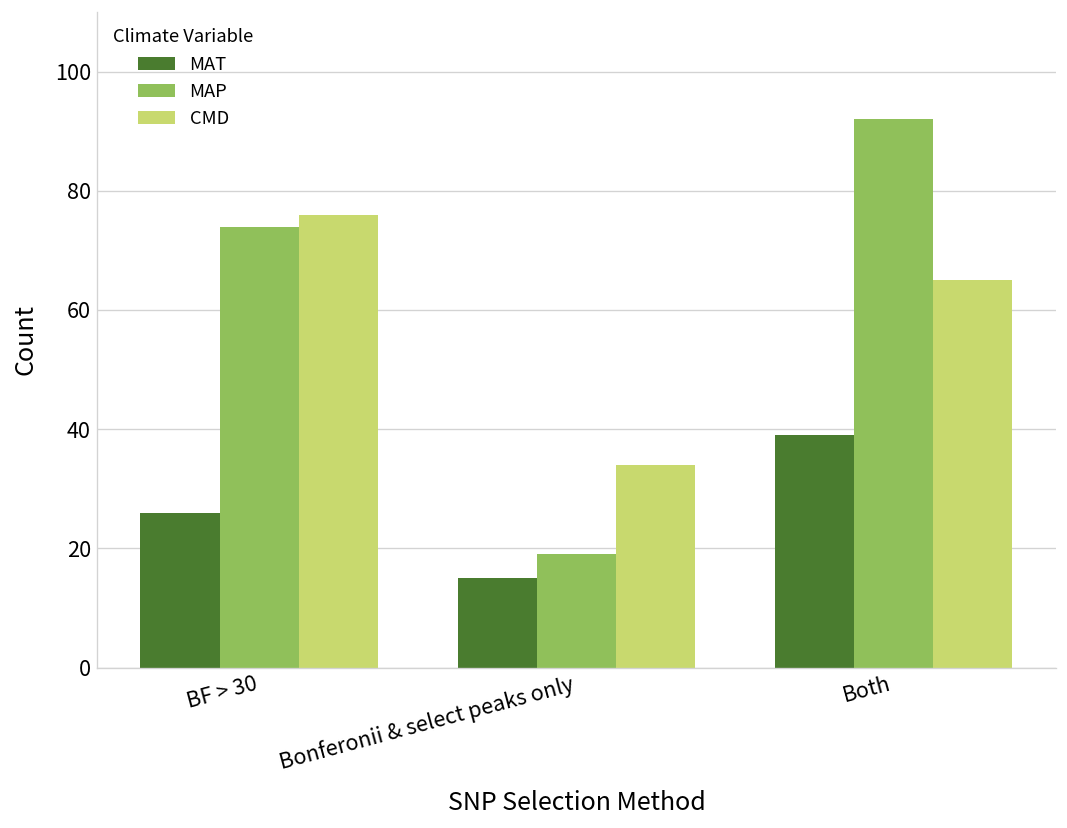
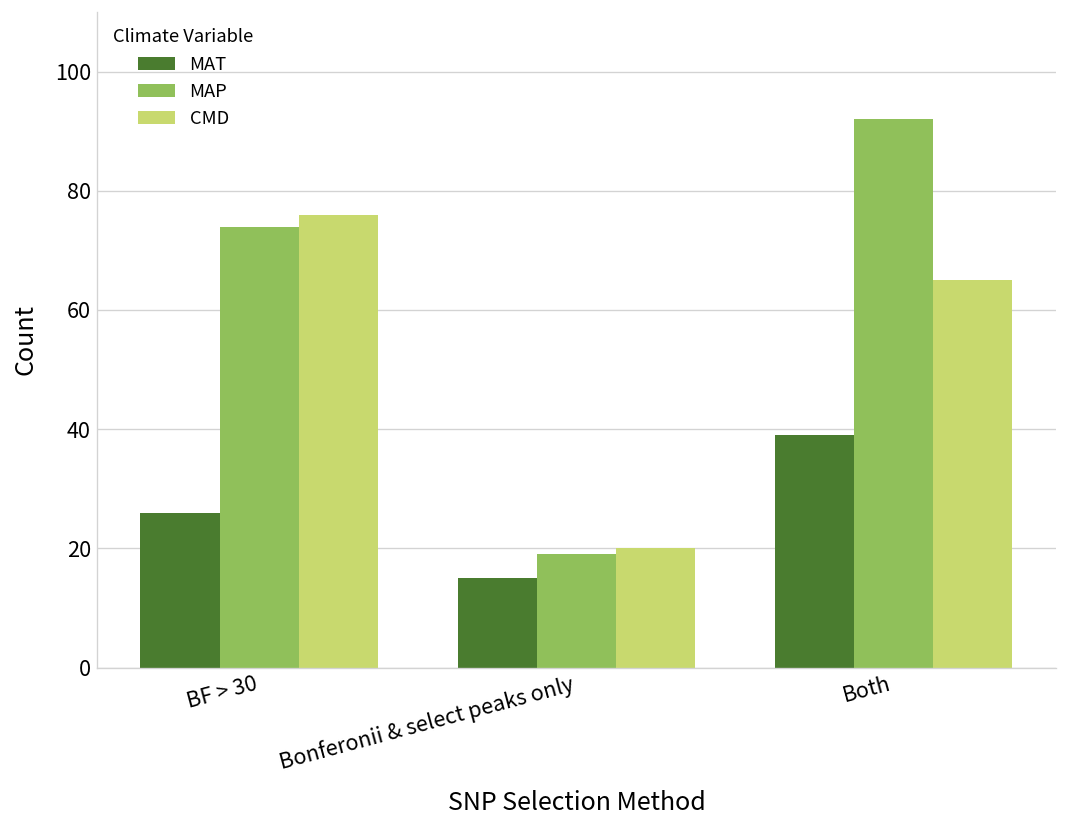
CMD, Bonferonii & select peaks only: 34 -> 20
